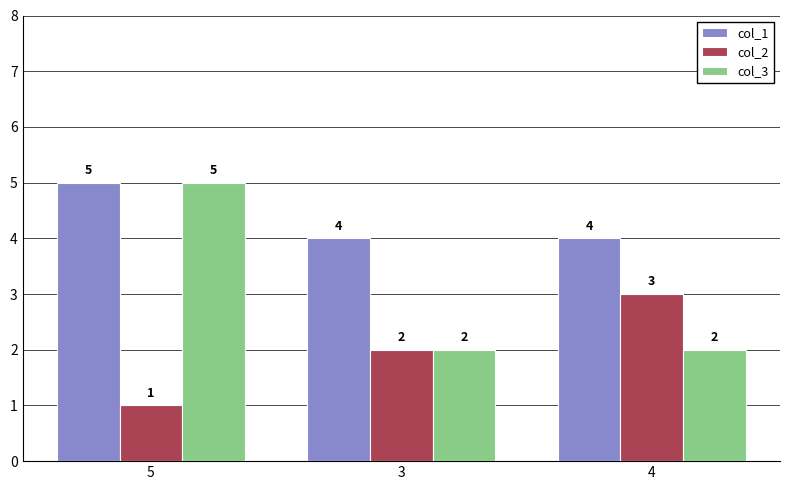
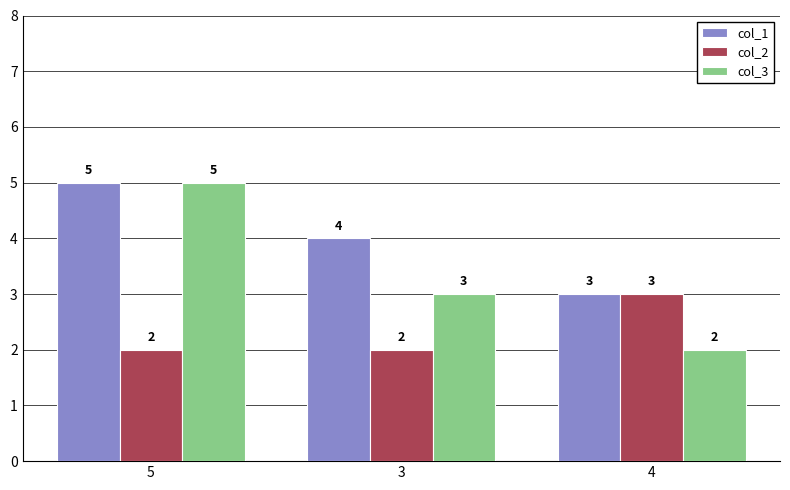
col_2, 5: 1 -> 2
col_3, 3: 2 -> 3
col_1, 4: 4 -> 3
